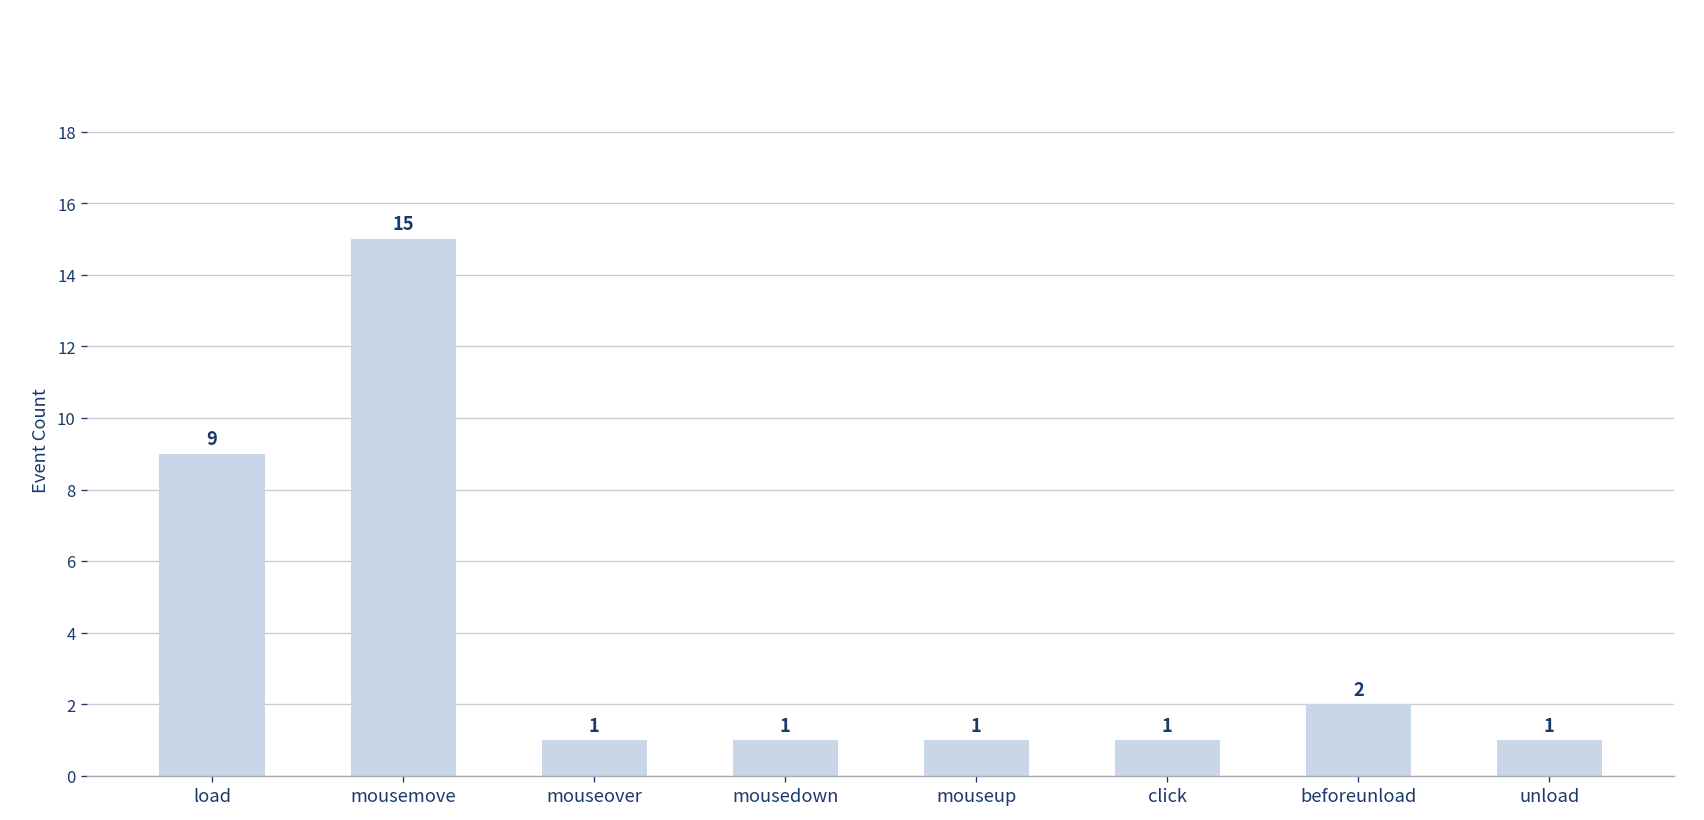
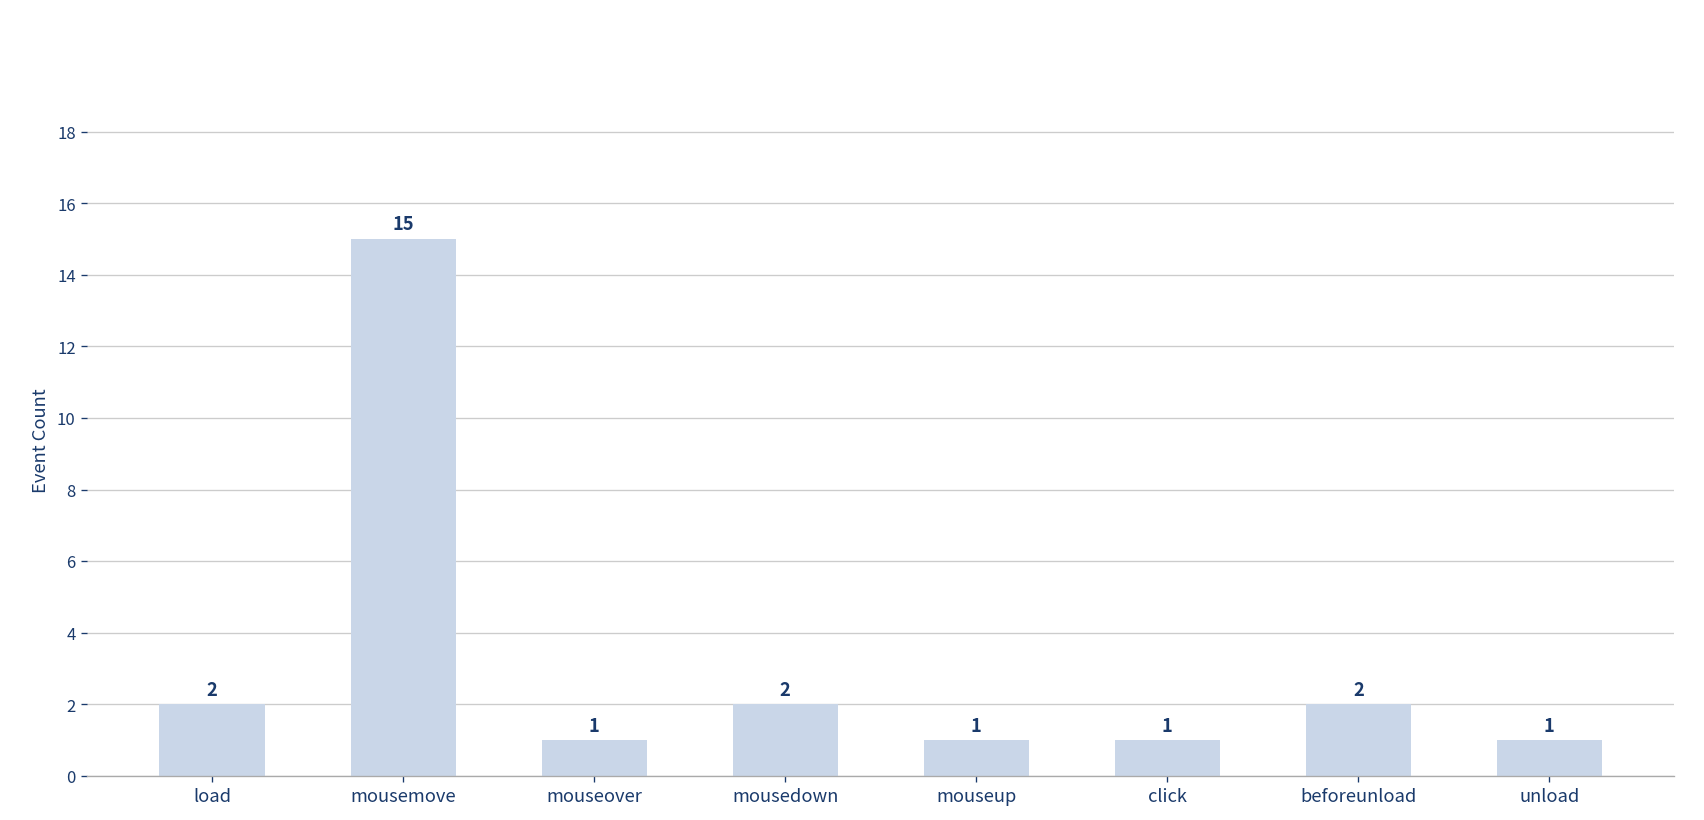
load: 9 -> 2
mousedown: 1 -> 2
